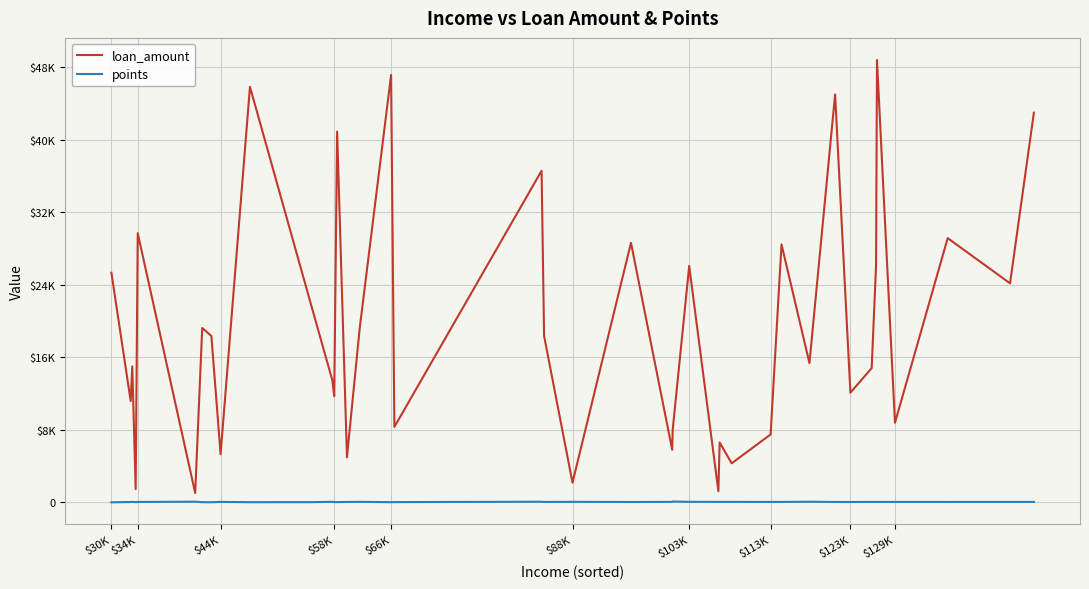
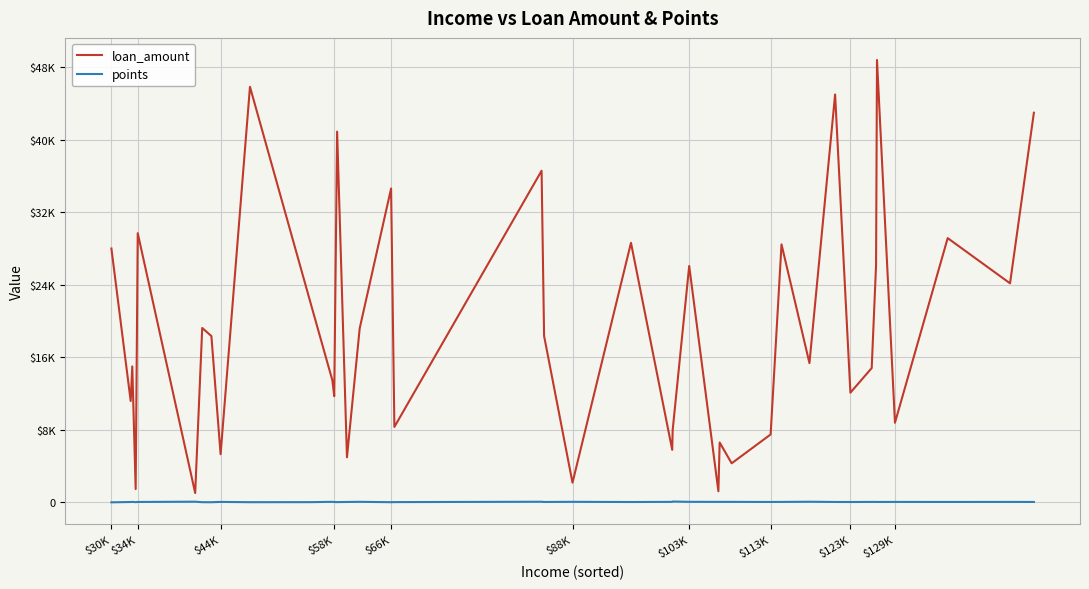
loan_amount, $30K: $25000 -> $28000
loan_amount, $66K: $47000 -> $35000
